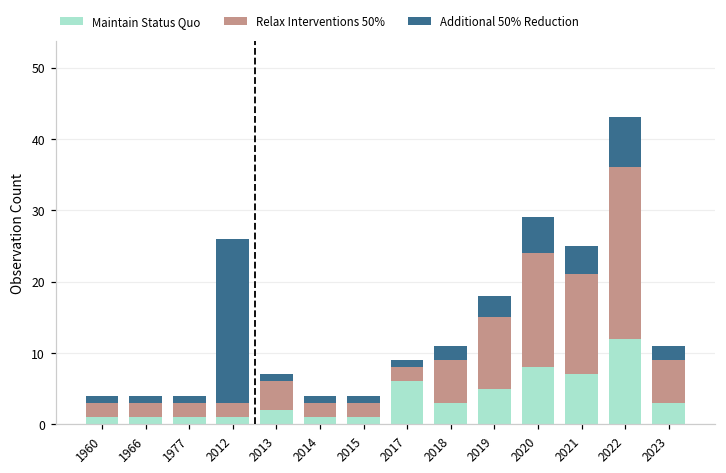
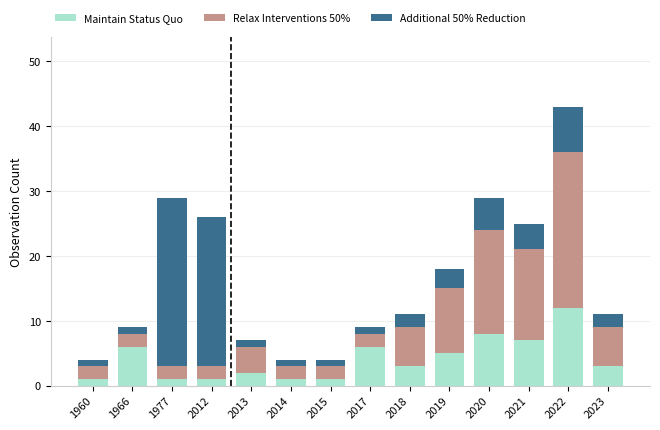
Maintain Status Quo, 1966: 1 -> 6
Additional 50% Reduction, 1977: 1 -> 26
